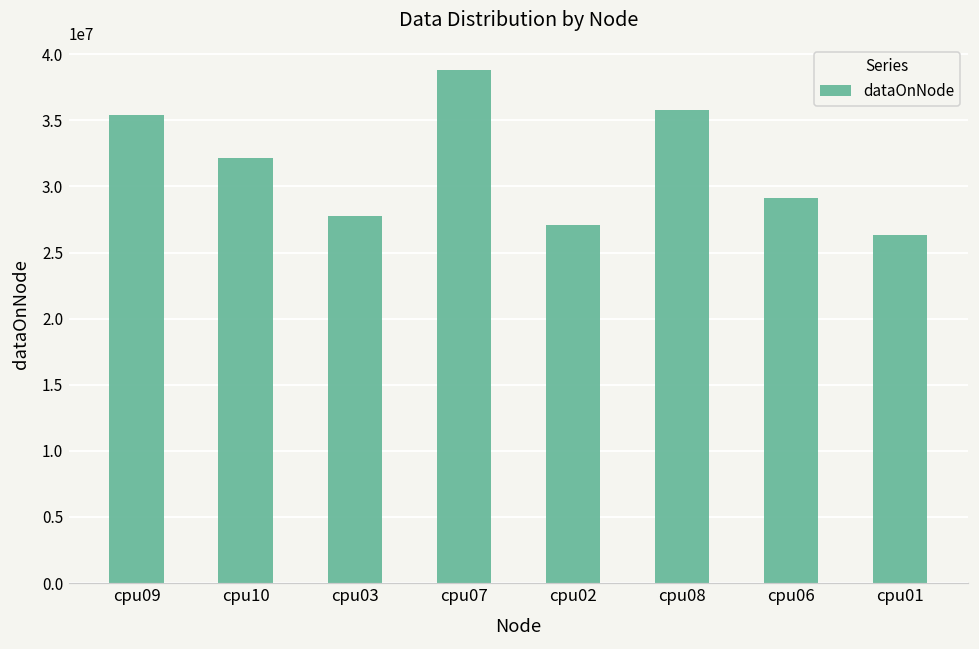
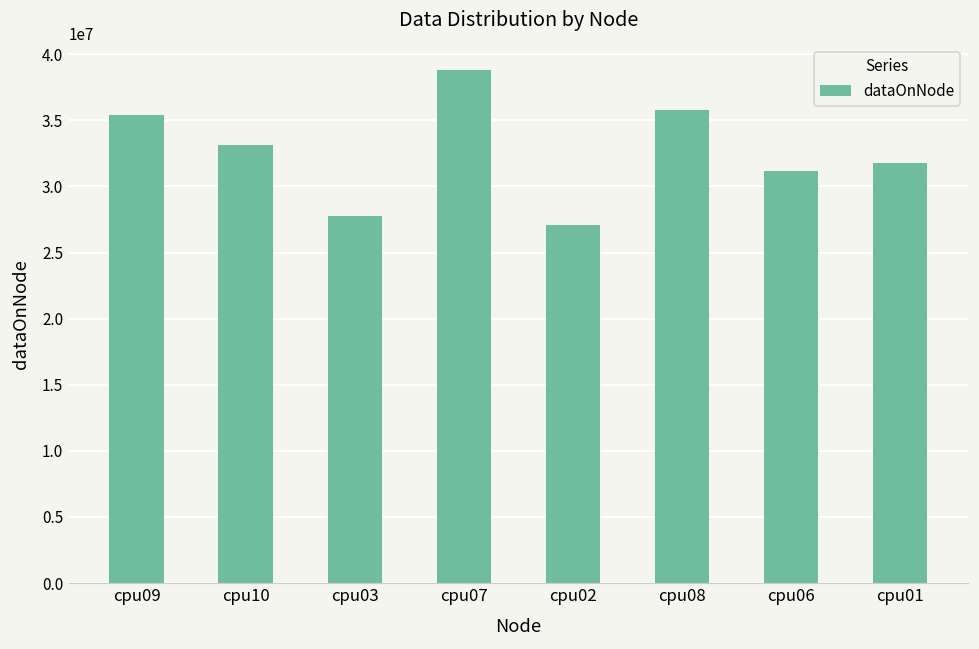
cpu10: 32200000 -> 33200000
cpu06: 29100000 -> 31200000
cpu01: 26300000 -> 31800000
